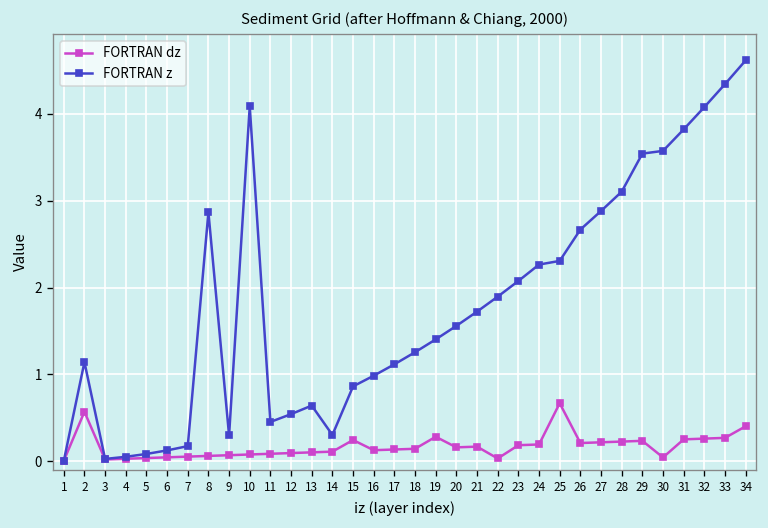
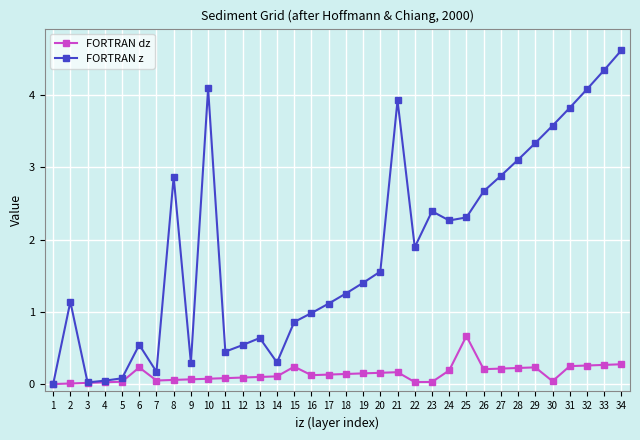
FORTRAN dz, 2: 0.6 -> 0.0
FORTRAN dz, 6: 0.0 -> 0.2
FORTRAN z, 6: 0.1 -> 0.5
FORTRAN dz, 19: 0.3 -> 0.2
FORTRAN z, 21: 1.7 -> 3.9
FORTRAN dz, 23: 0.2 -> 0.0
FORTRAN z, 23: 2.1 -> 2.4
FORTRAN z, 29: 3.5 -> 3.3
FORTRAN dz, 34: 0.4 -> 0.3
